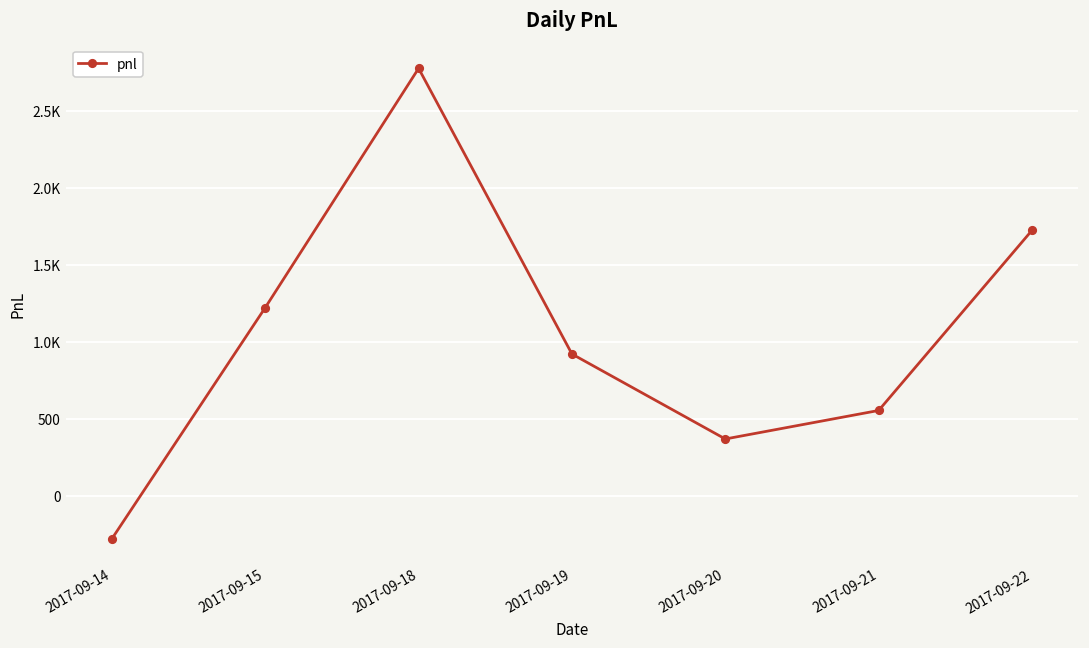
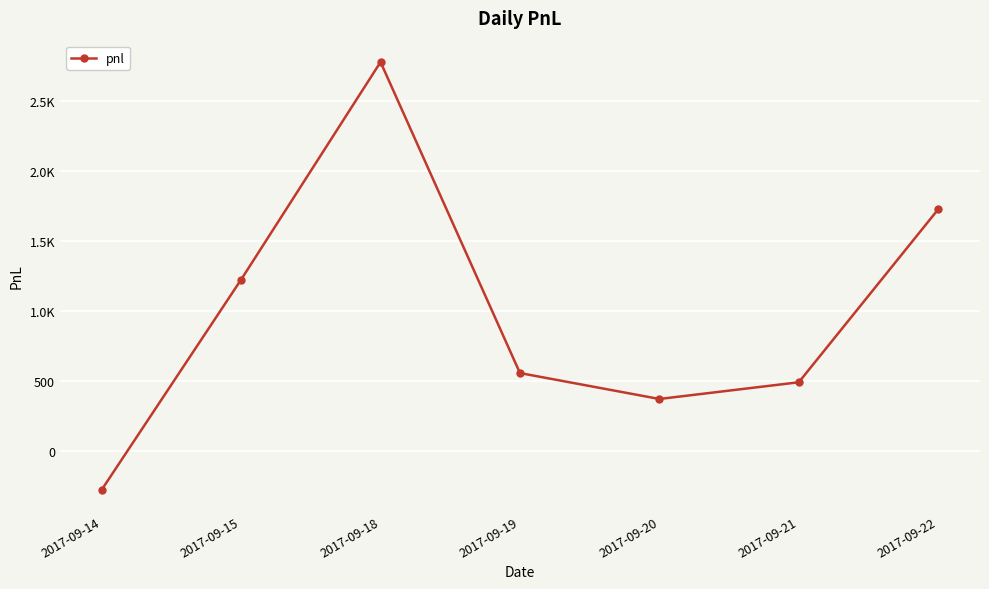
2017-09-19: 920 -> 560
2017-09-21: 560 -> 490
